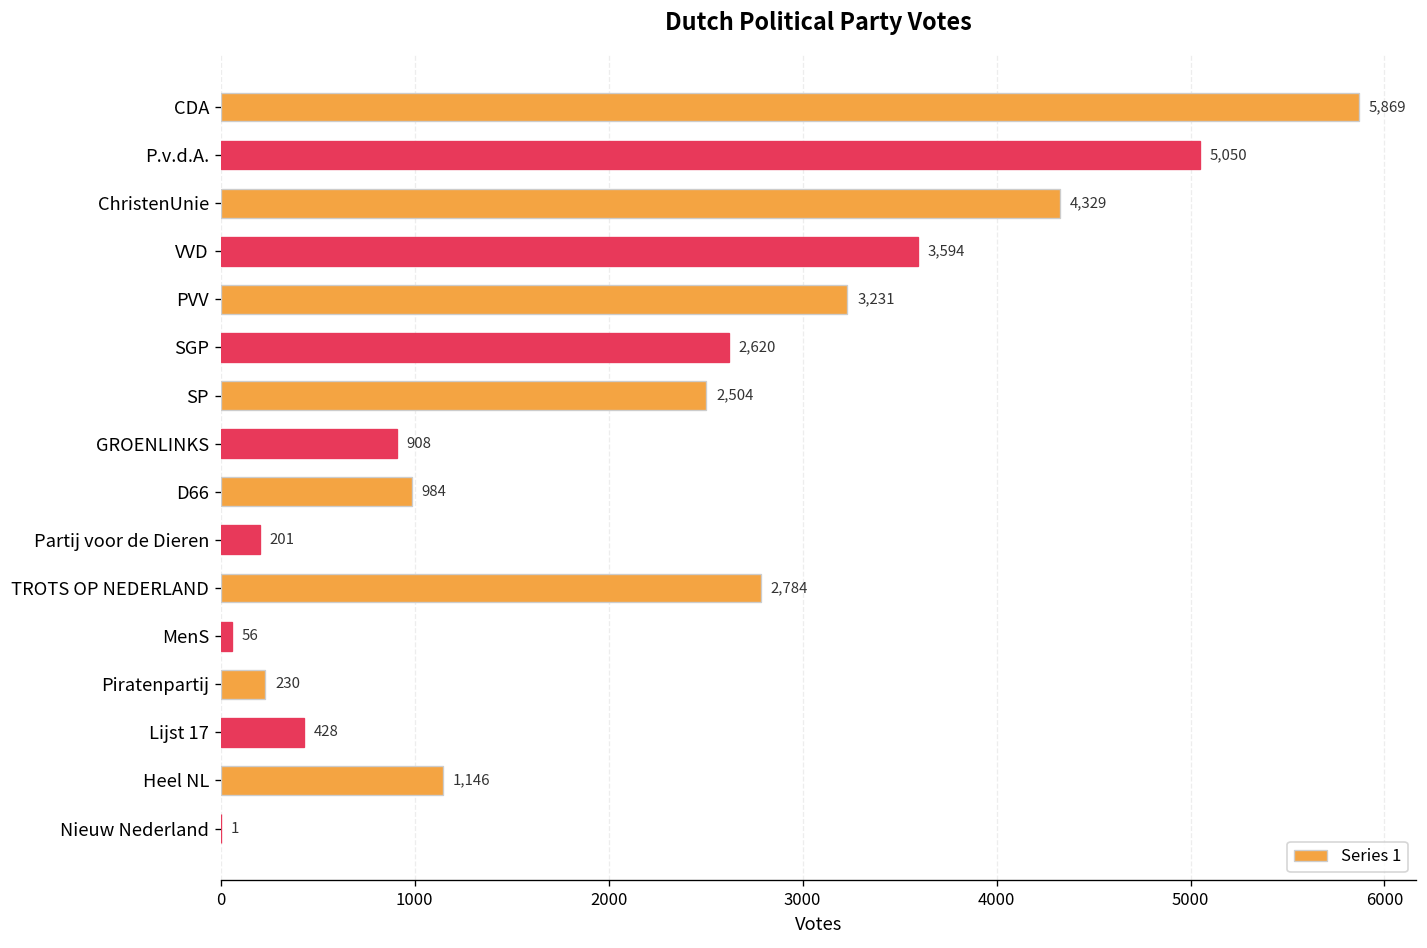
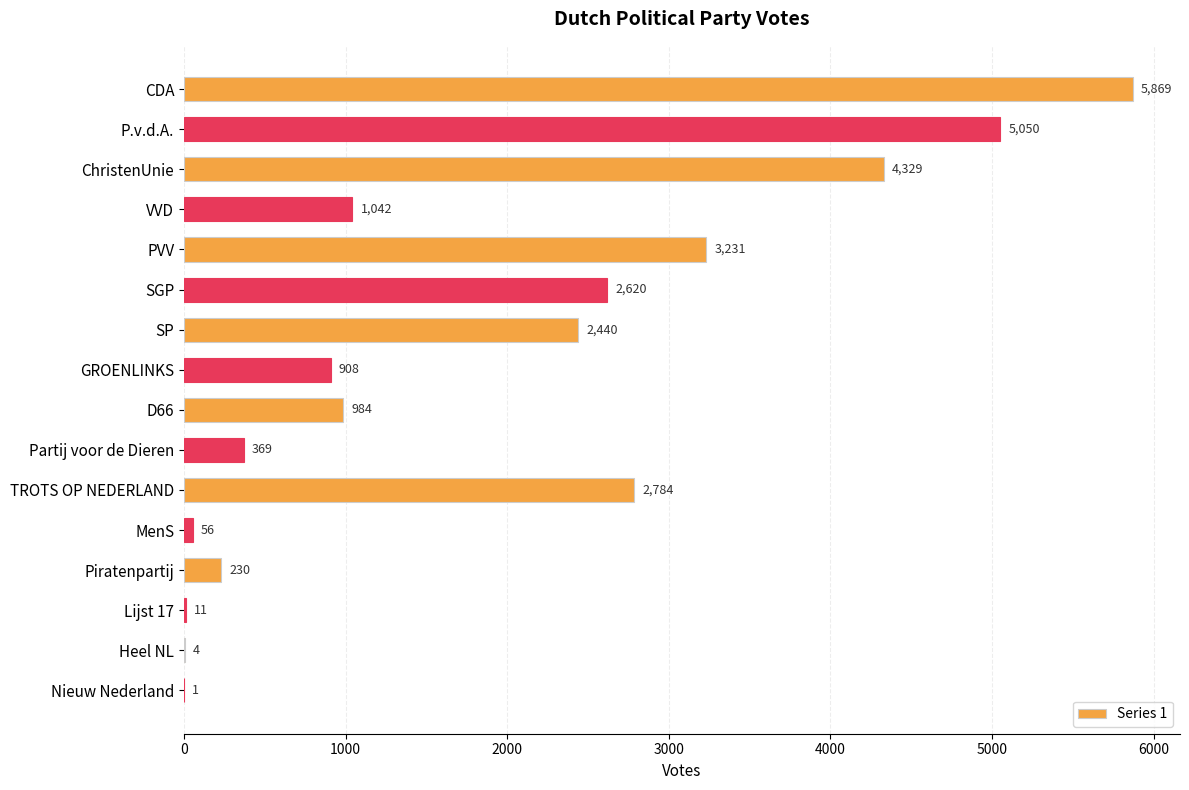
VVD: 3,594 -> 1,042
SP: 2,504 -> 2,440
Partij voor de Dieren: 201 -> 369
Lijst 17: 428 -> 11
Heel NL: 1,146 -> 4
